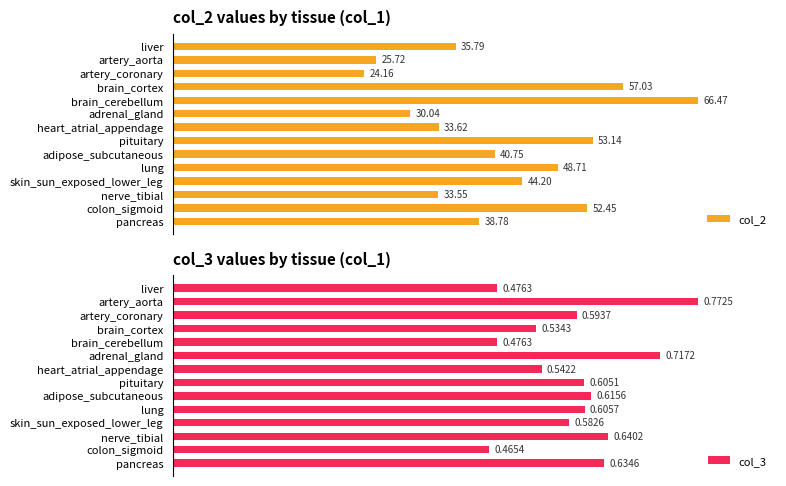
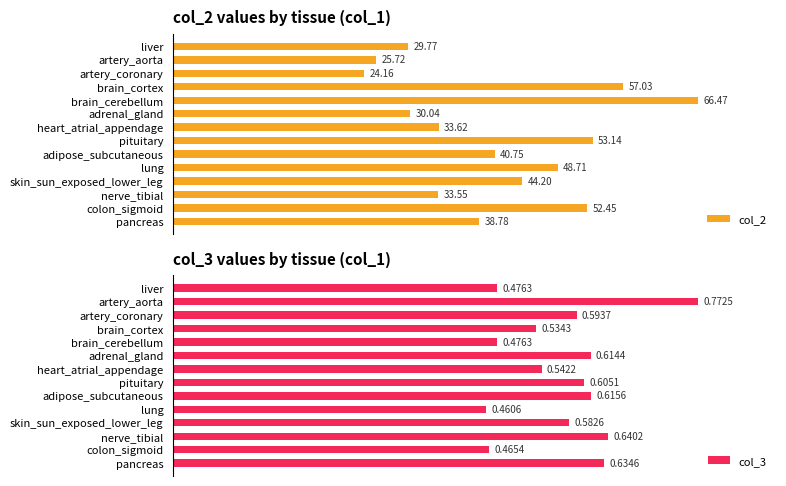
col_2 values by tissue (col_1), liver: 35.79 -> 29.77
col_3 values by tissue (col_1), adrenal_gland: 0.7172 -> 0.6144
col_3 values by tissue (col_1), lung: 0.6057 -> 0.4606
